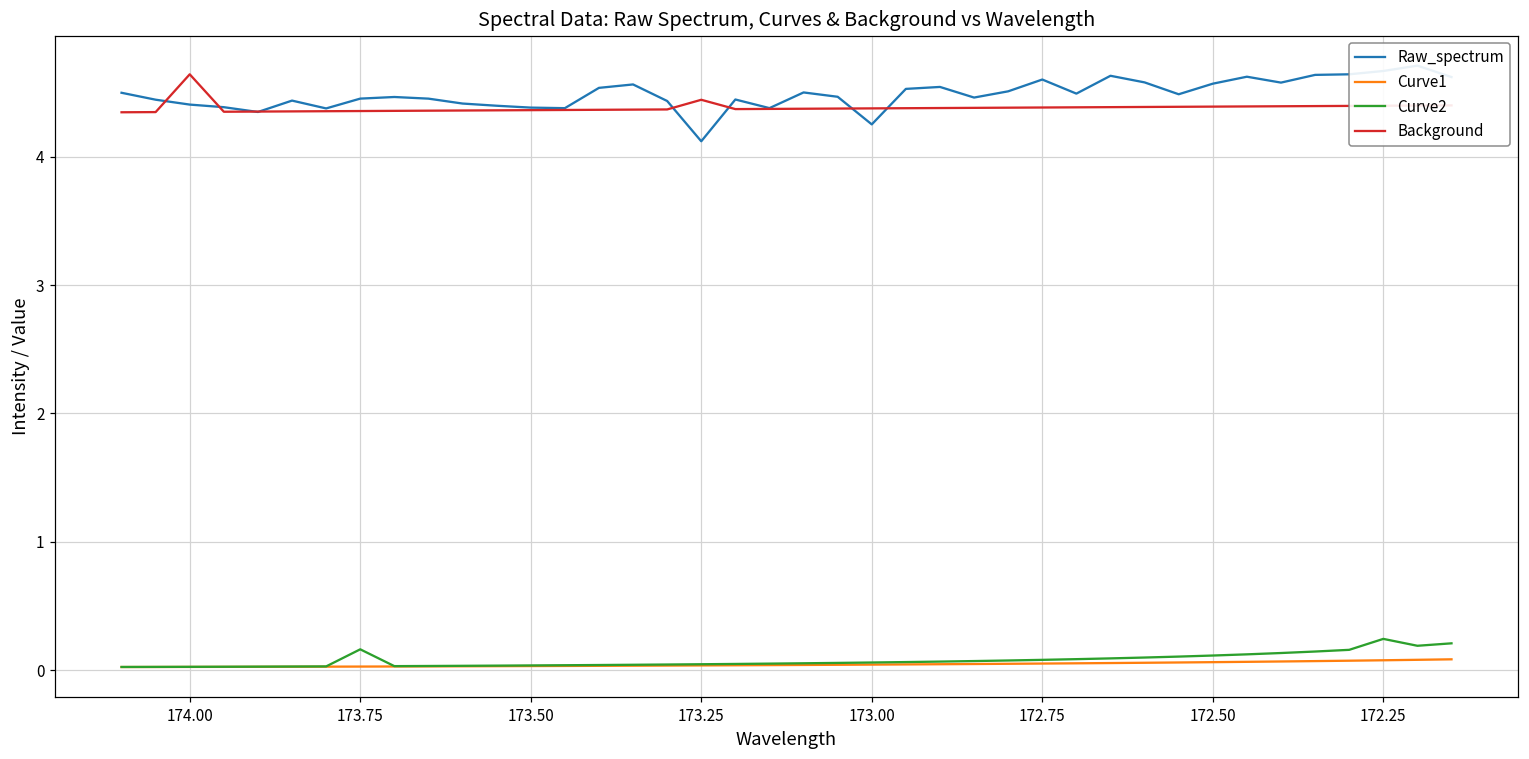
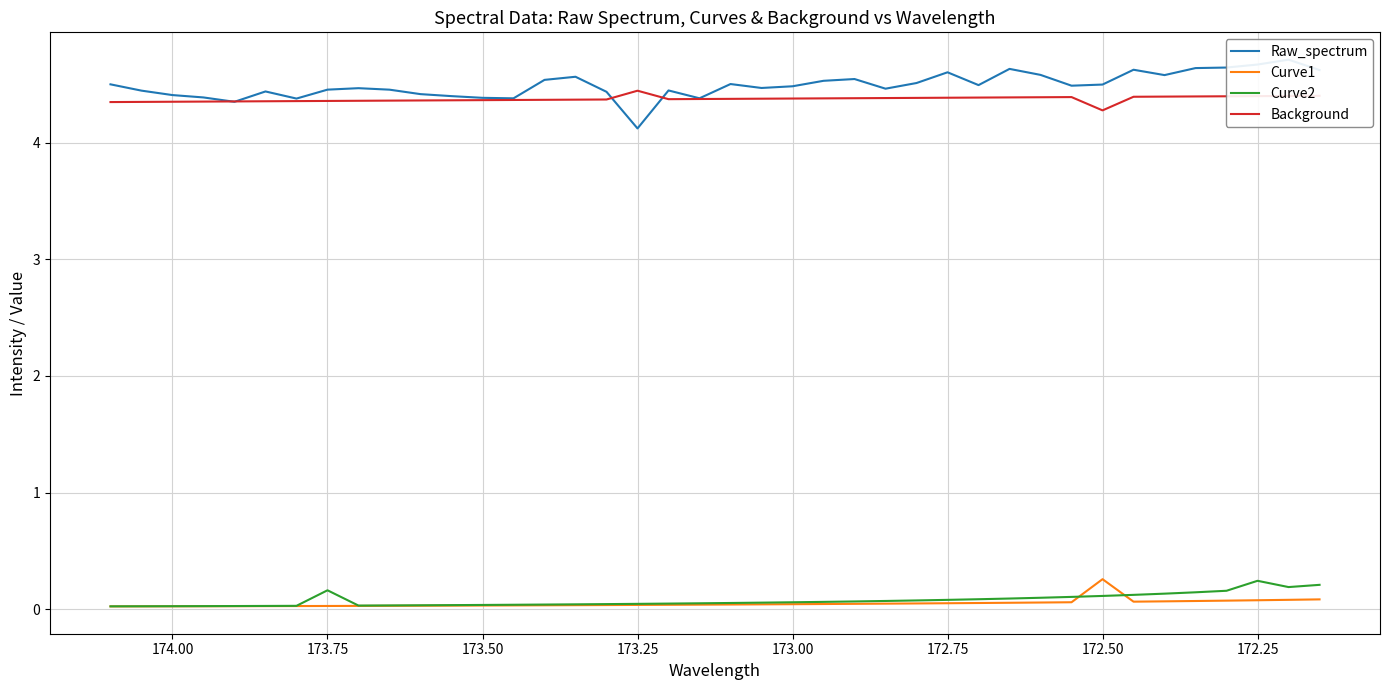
Background, 174.00: 4.64 -> 4.35
Raw_spectrum, 173.00: 4.25 -> 4.48
Raw_spectrum, 172.50: 4.57 -> 4.50
Curve1, 172.50: 0.06 -> 0.26
Background, 172.50: 4.39 -> 4.28
